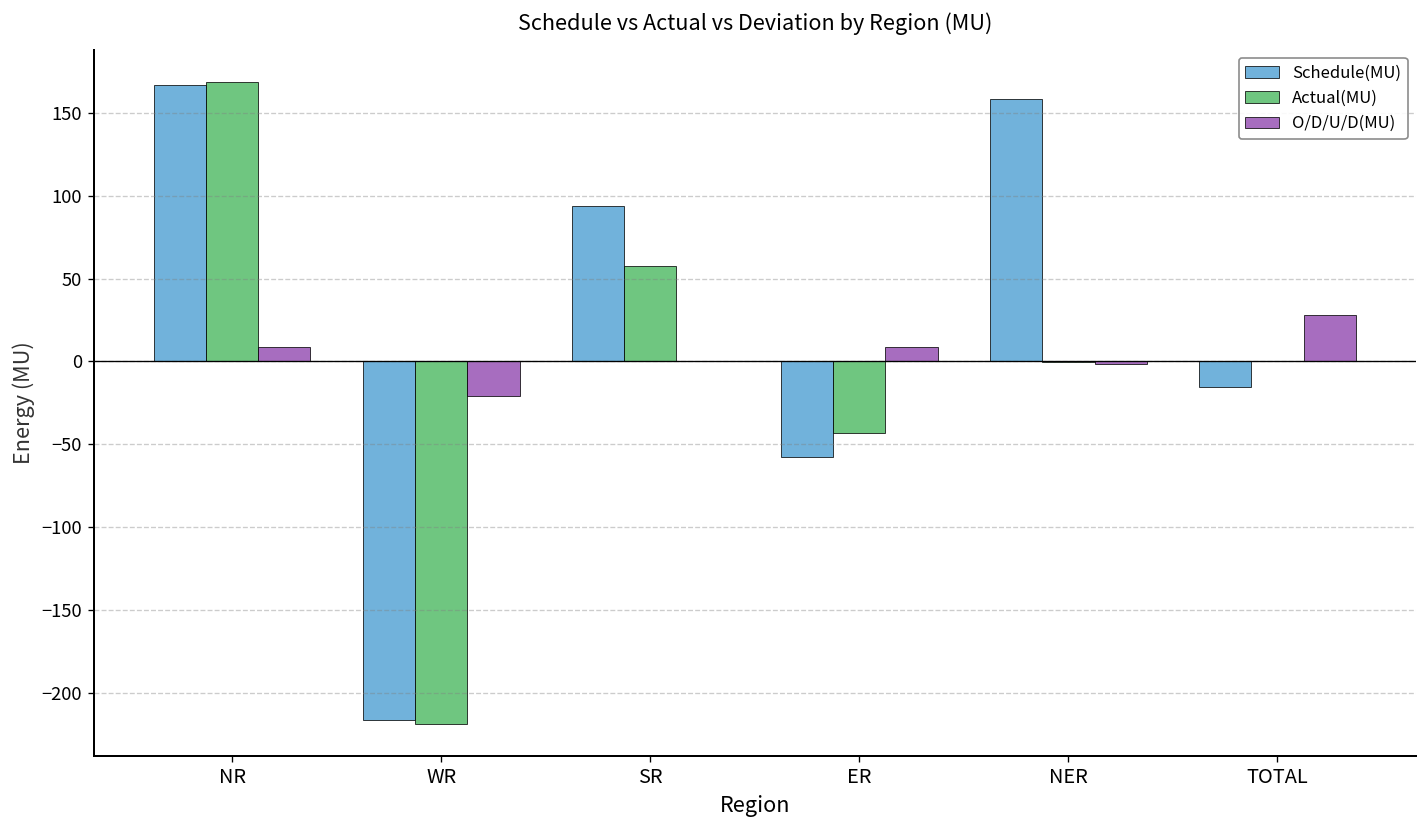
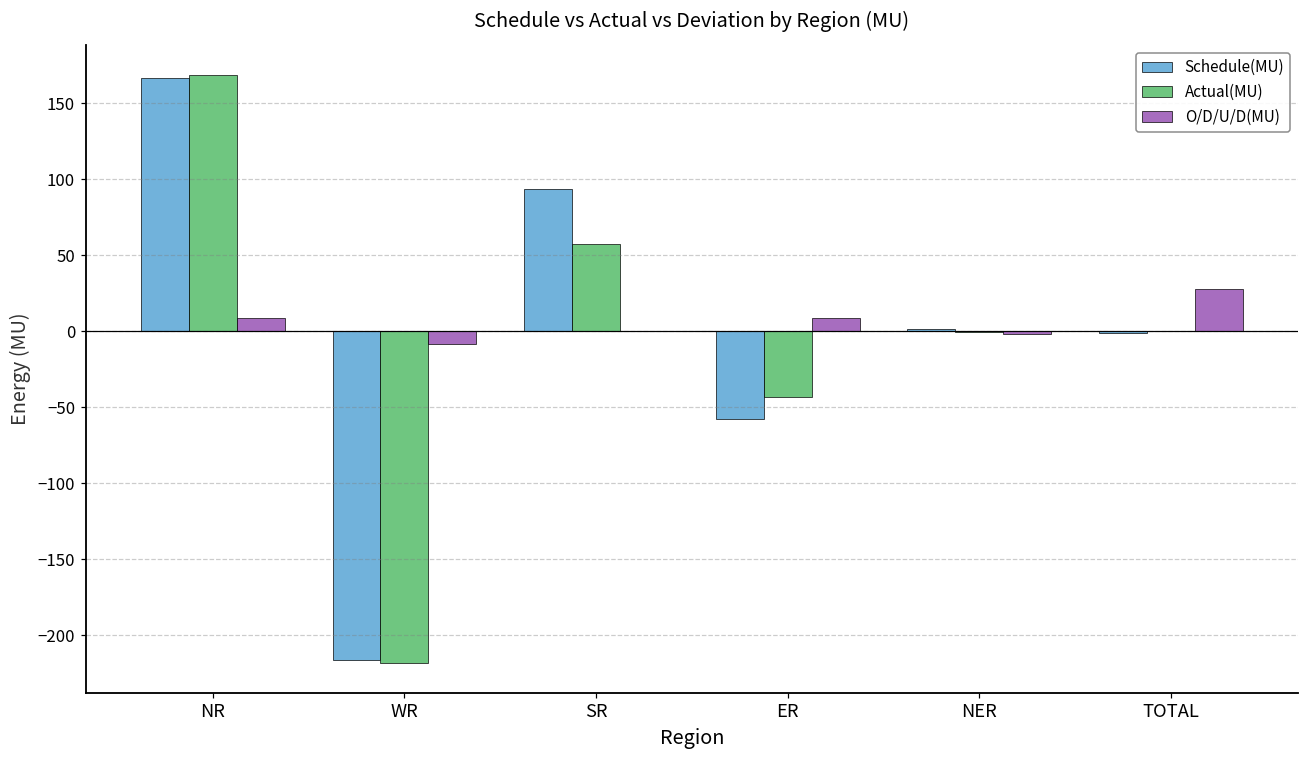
O/D/U/D(MU), WR: -21 -> -9
Schedule(MU), NER: 158 -> 1
Schedule(MU), TOTAL: -16 -> -1
